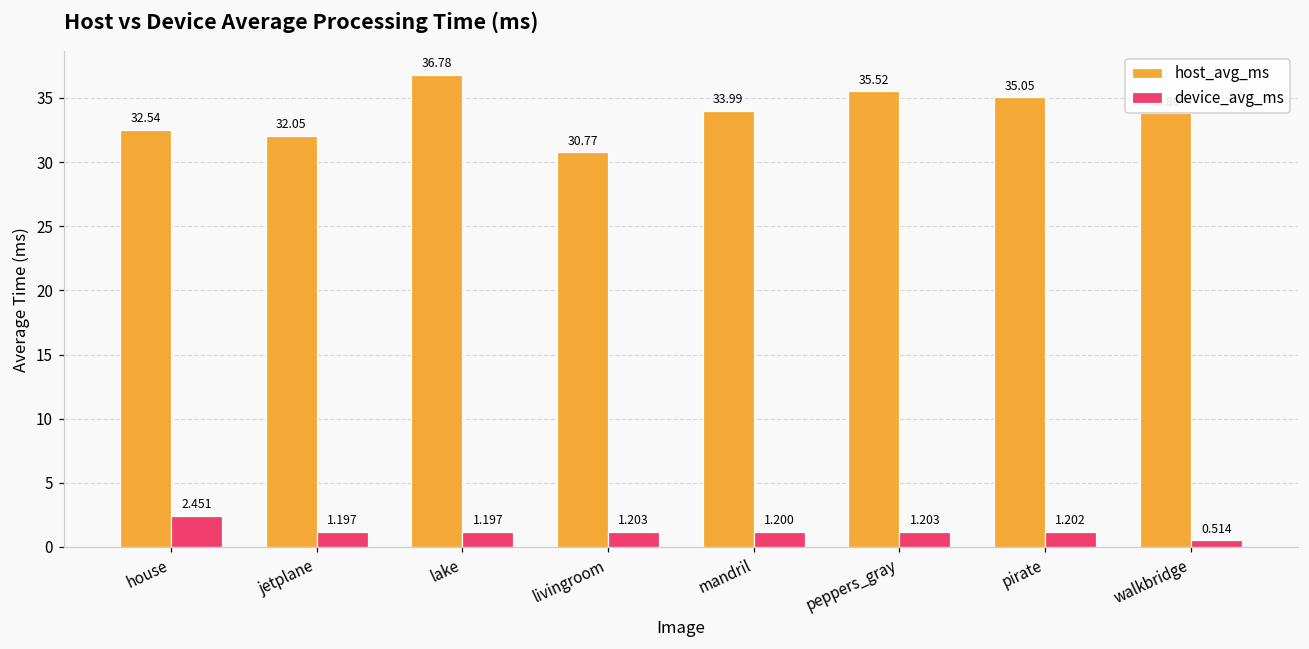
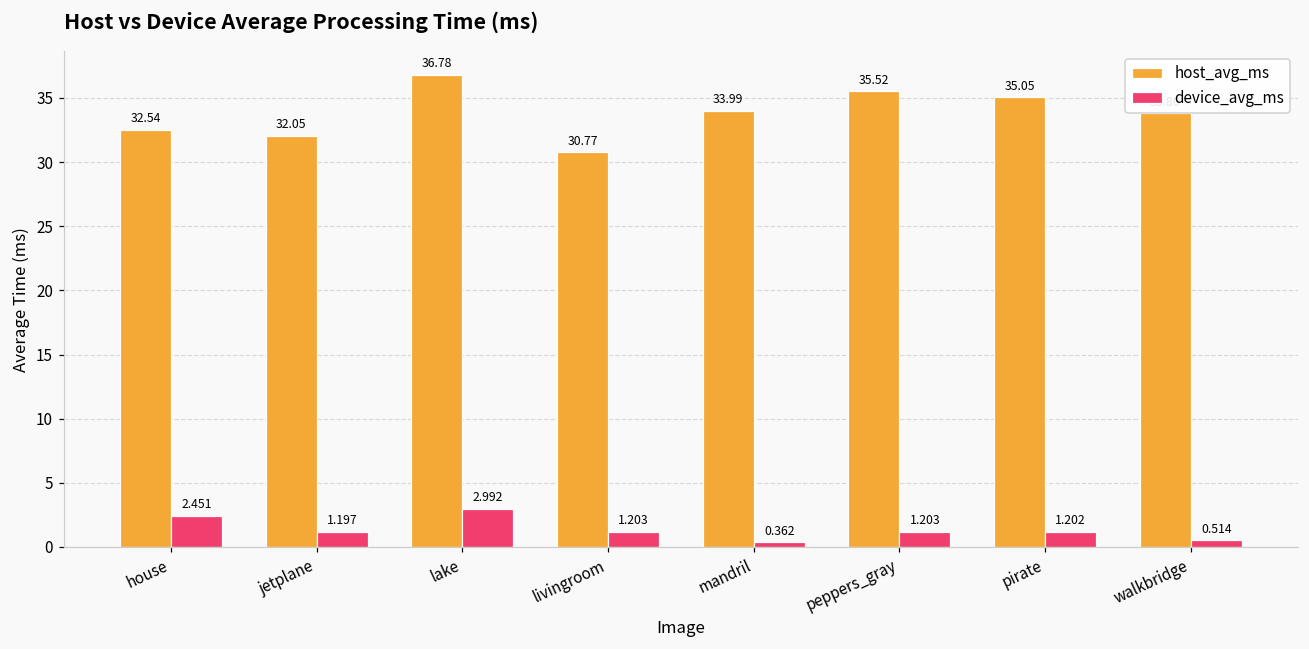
device_avg_ms, lake: 1.197 -> 2.992
device_avg_ms, mandril: 1.200 -> 0.362
